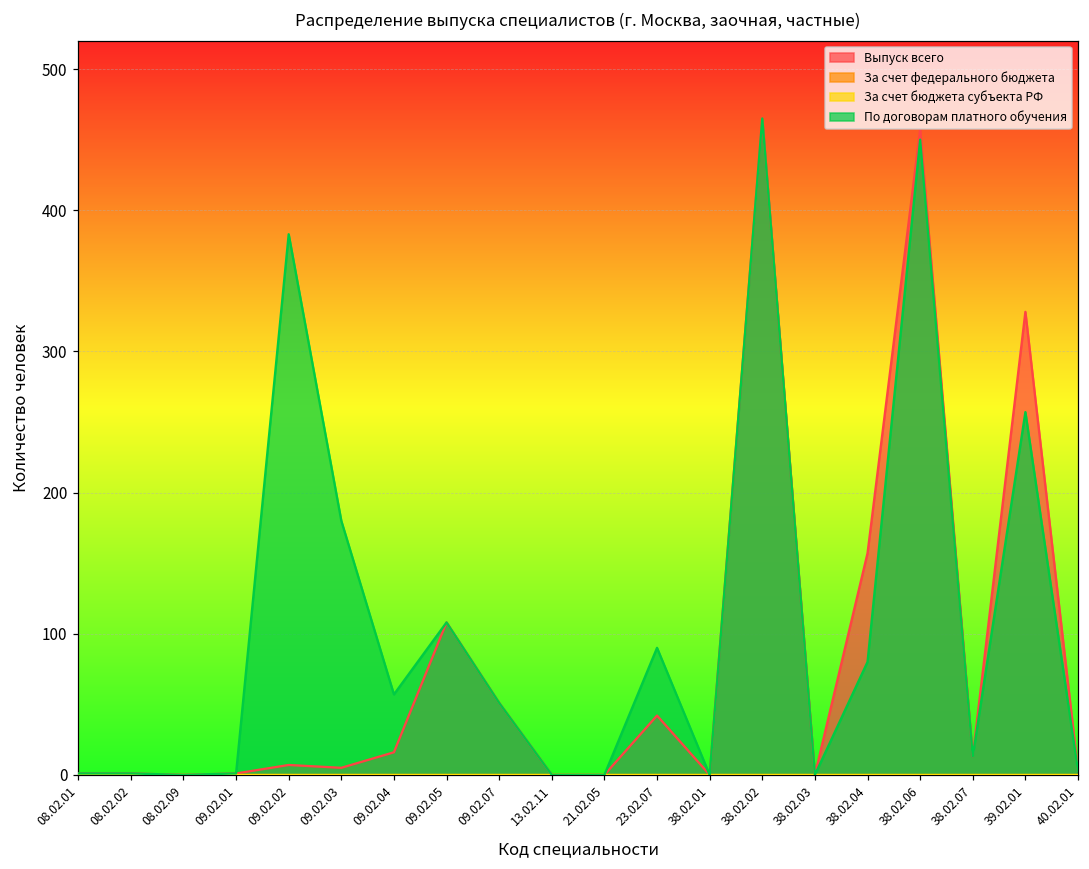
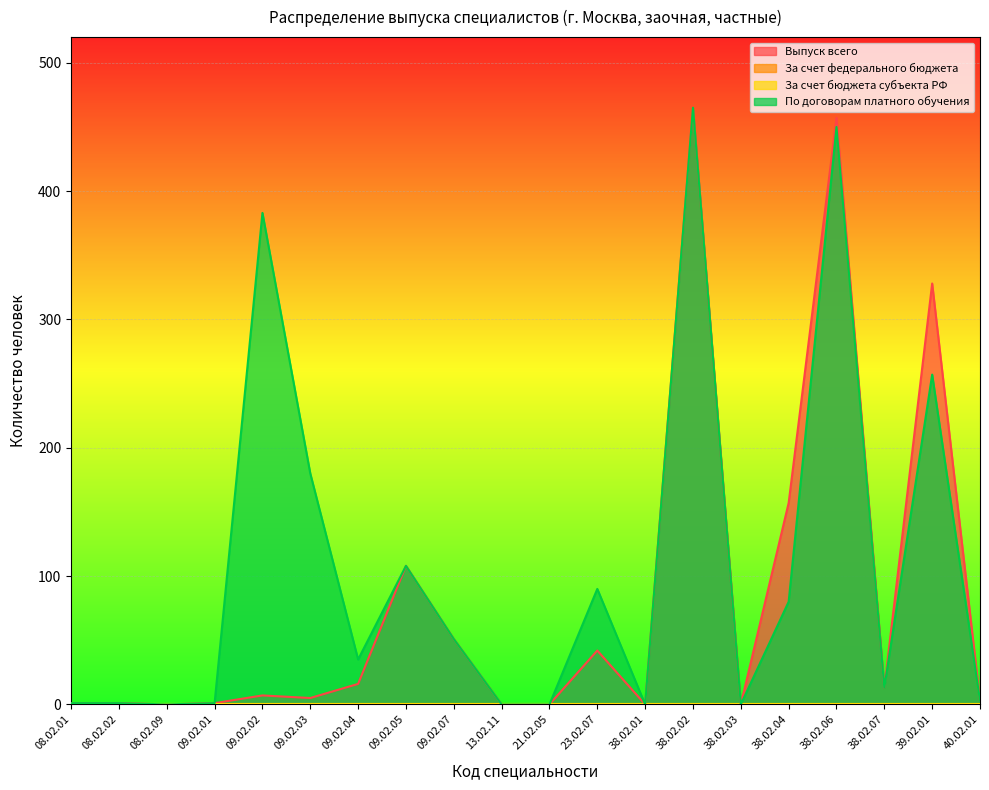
По договорам платного обучения, 09.02.04: 57 -> 35
